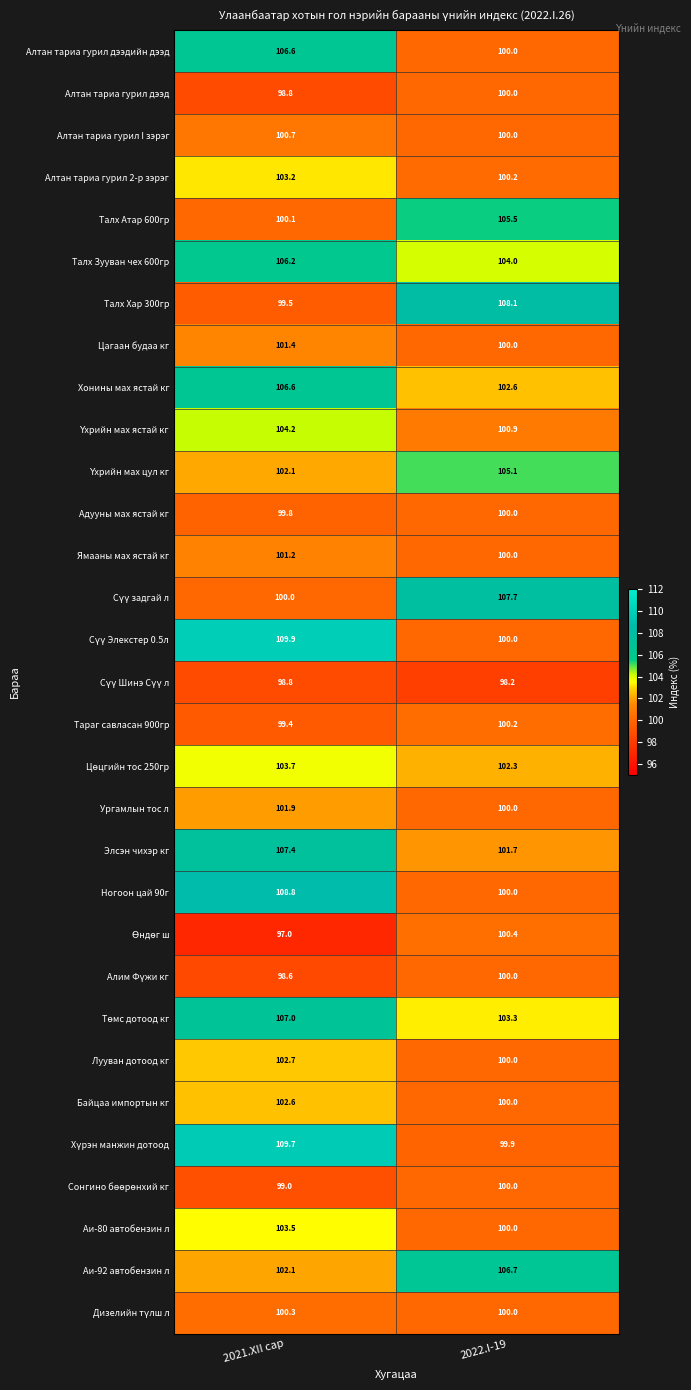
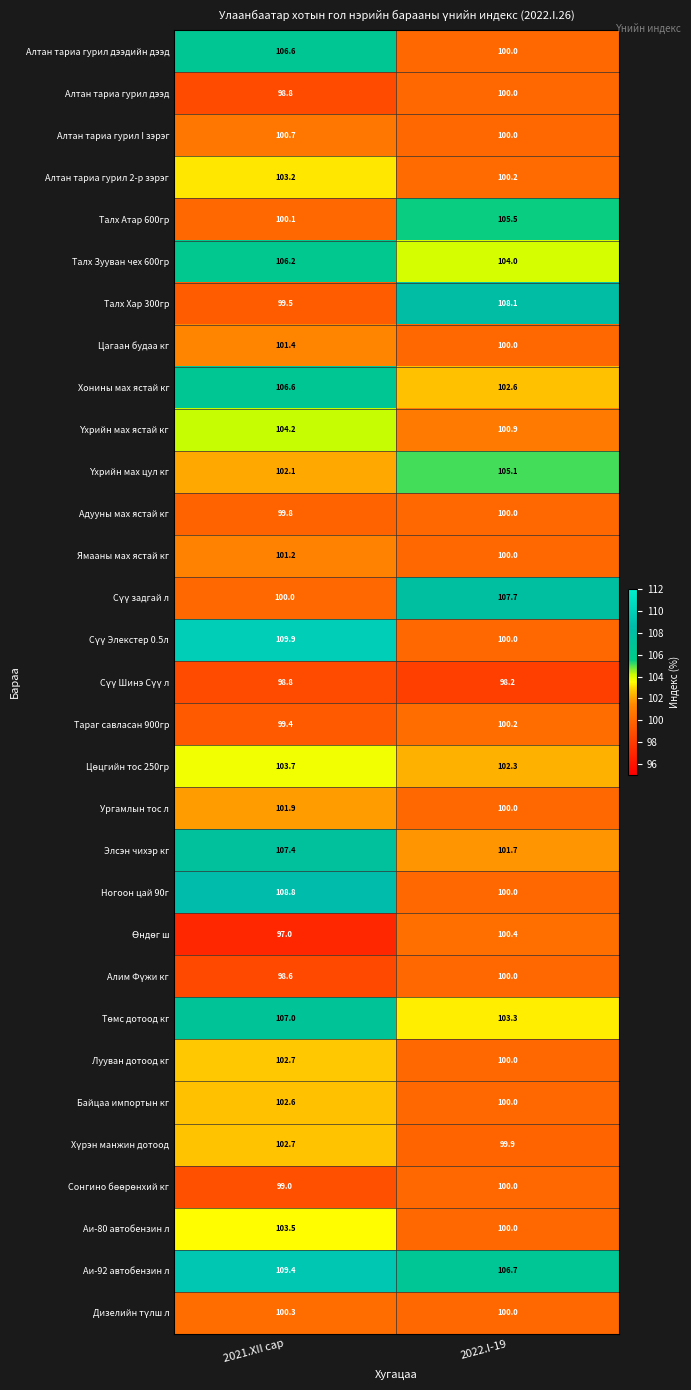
Хүрэн манжин дотоод, 2021.XII сар: 109.7 -> 102.7
Аи-92 автобензин л, 2021.XII сар: 102.1 -> 109.4
